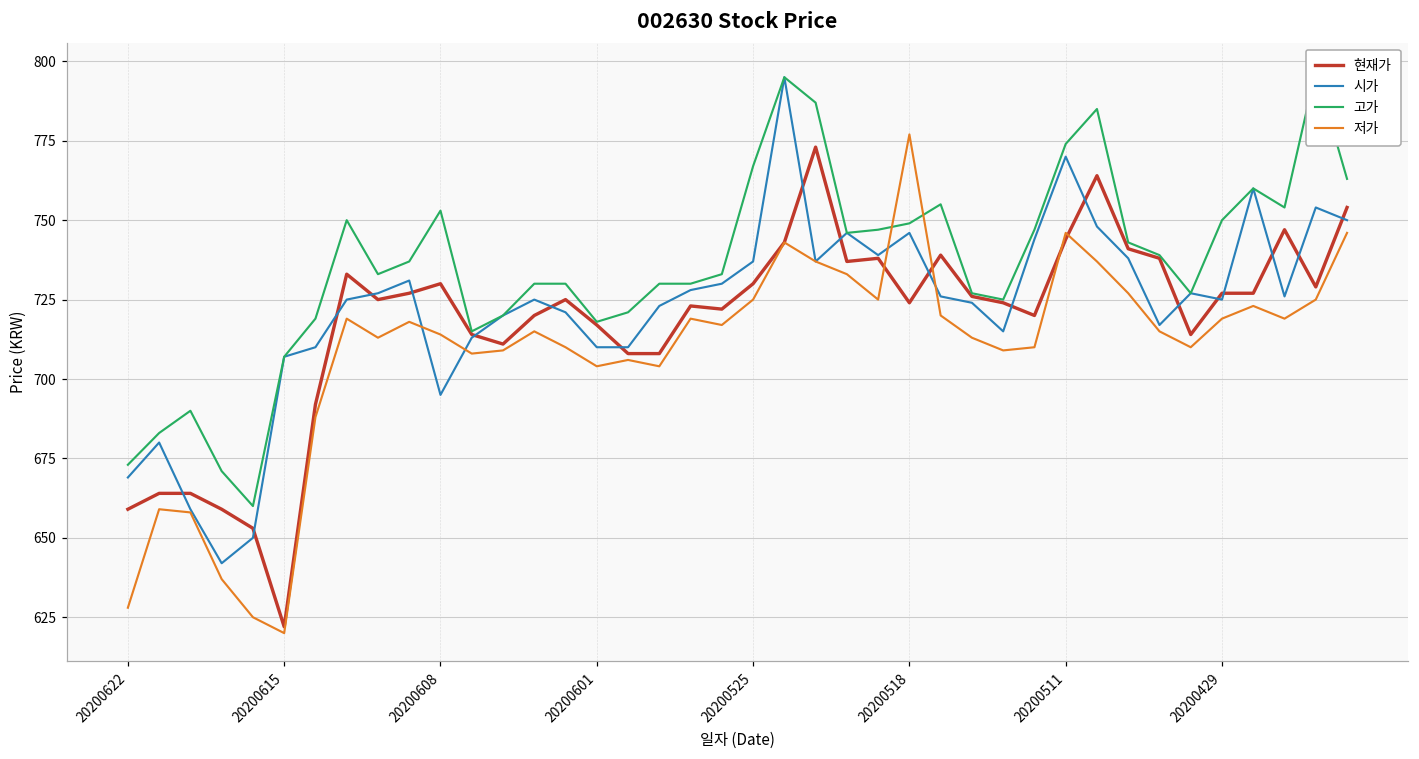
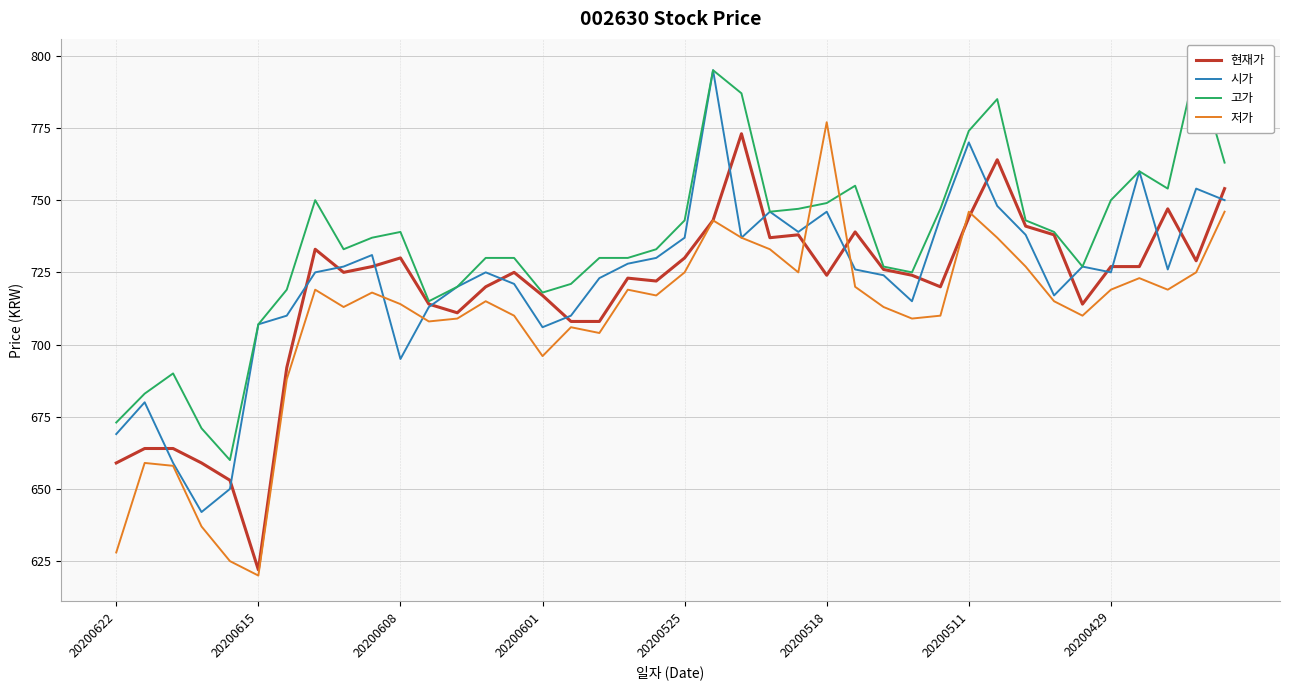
고가, 20200608: 753 -> 739
시가, 20200601: 710 -> 706
저가, 20200601: 704 -> 696
고가, 20200525: 767 -> 743
